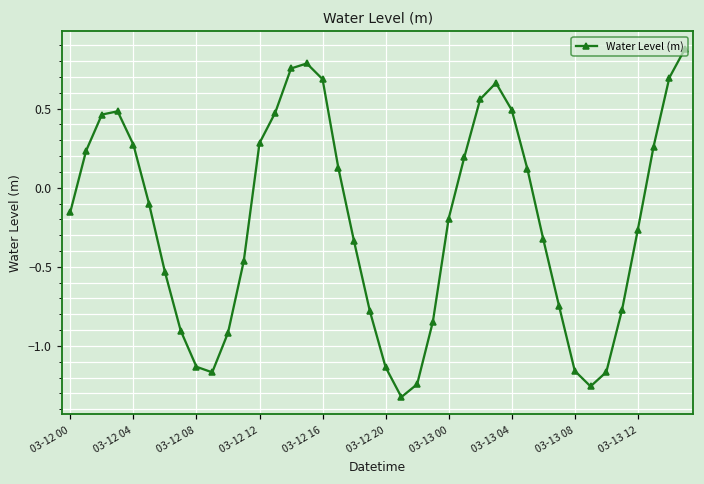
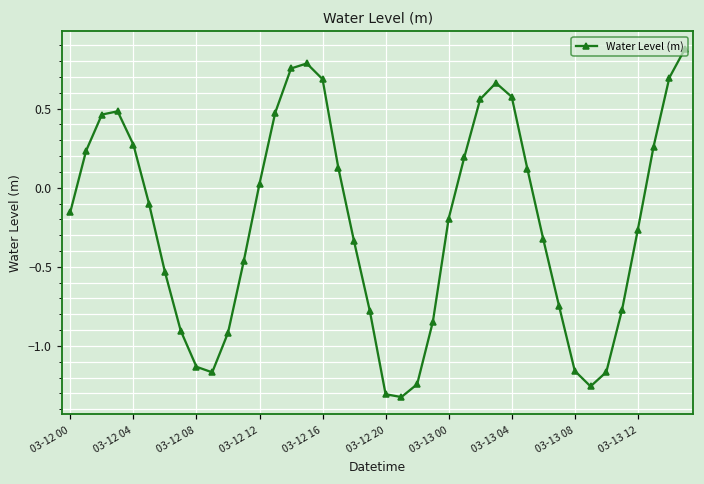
03-12 12: 0.28 -> 0.02
03-12 20: -1.13 -> -1.30
03-13 04: 0.49 -> 0.57
